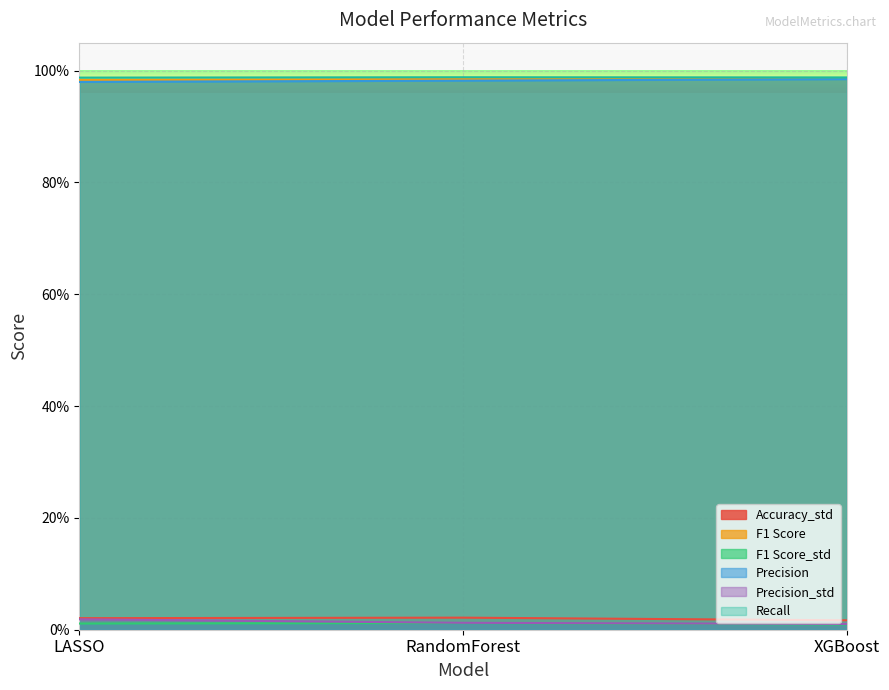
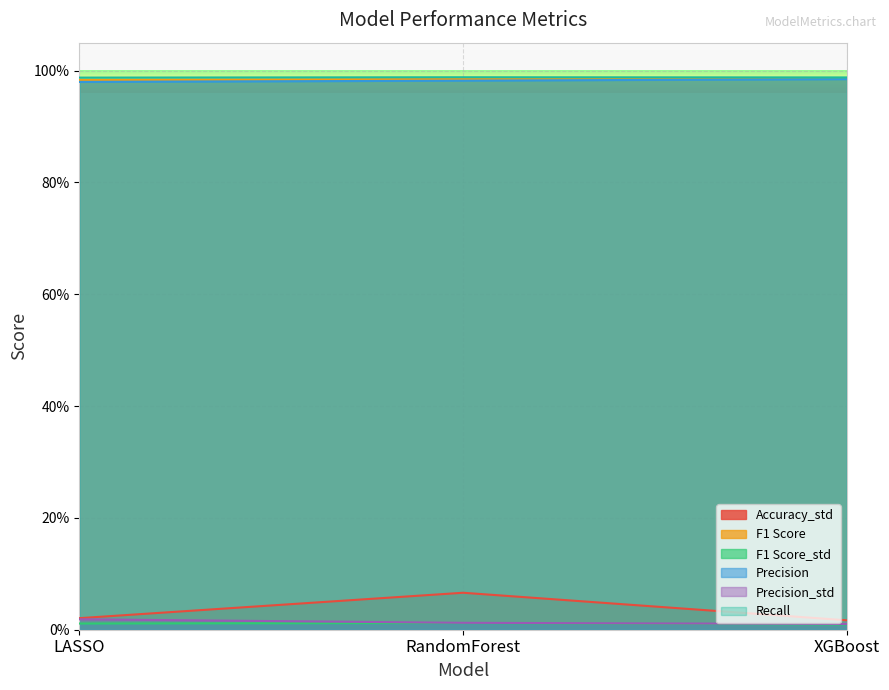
Accuracy_std, RandomForest: 2% -> 7%
